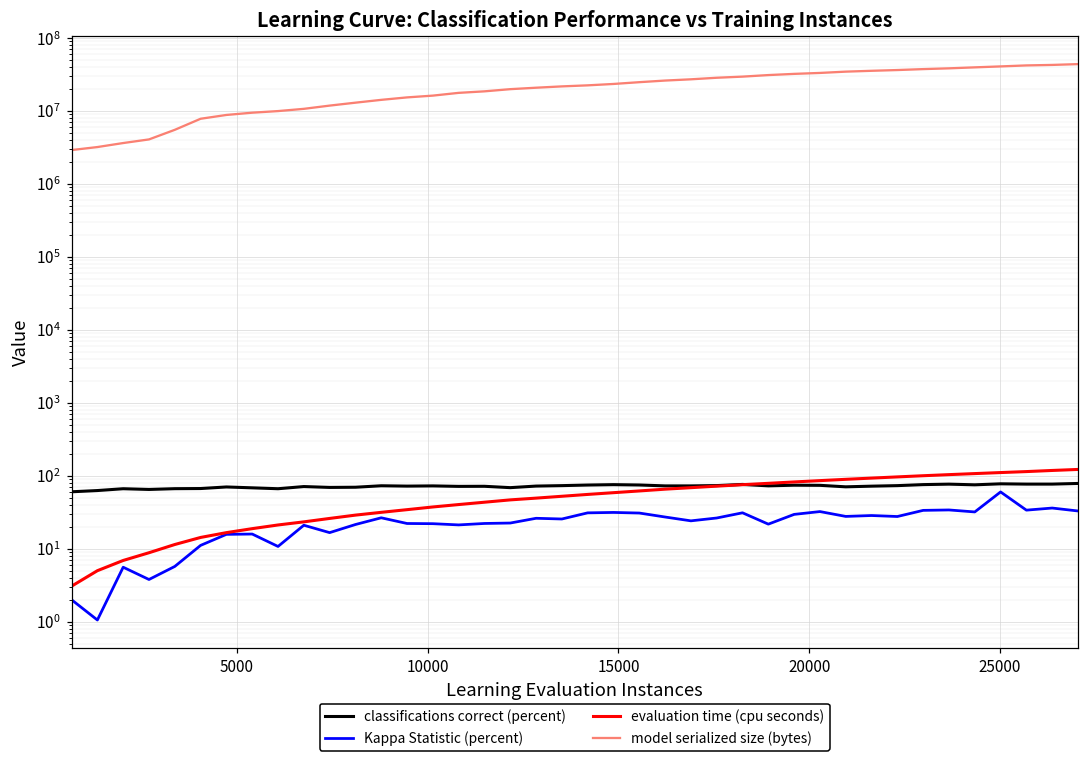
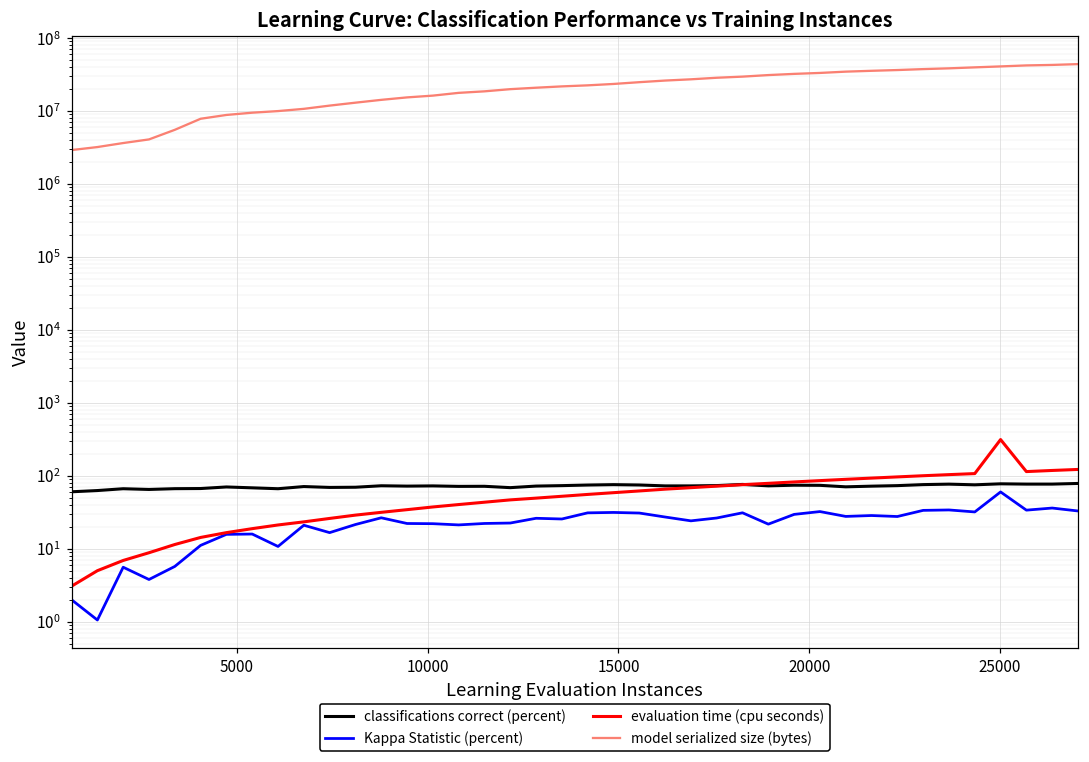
evaluation time (cpu seconds), 25000: 110 -> 300
